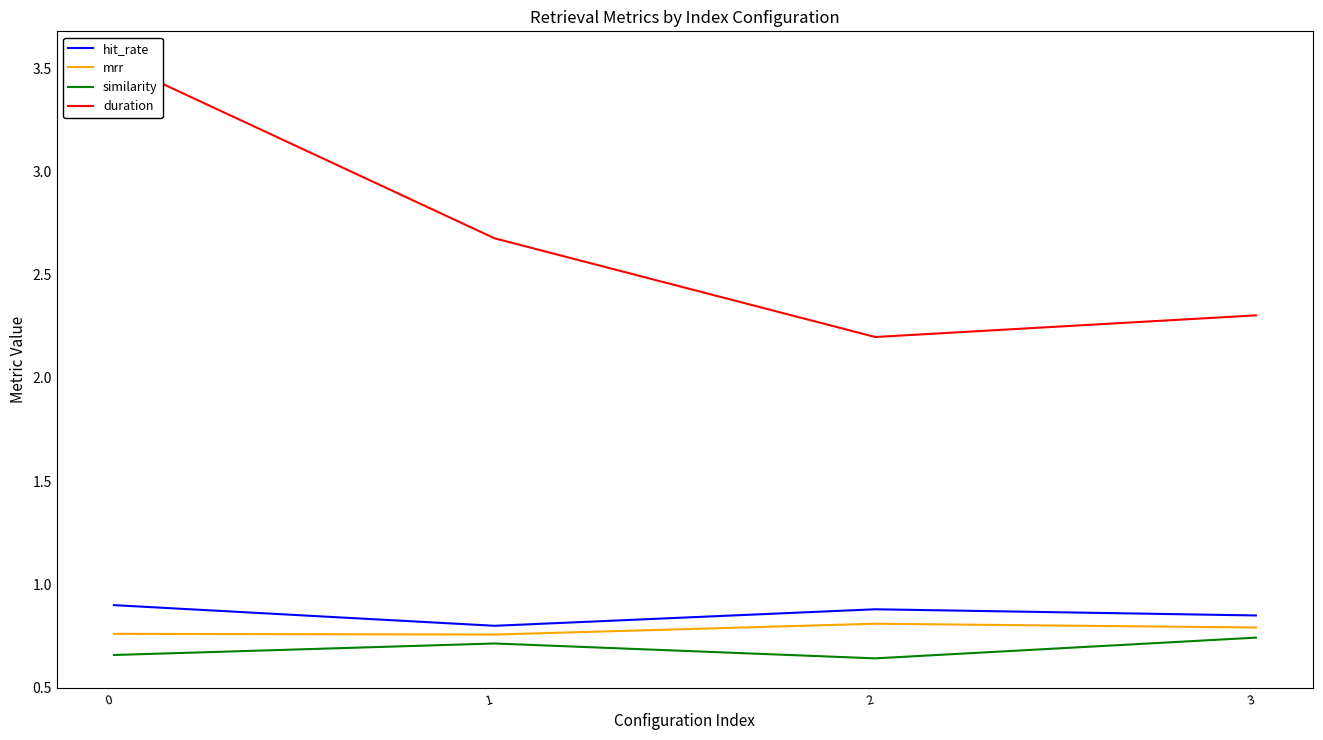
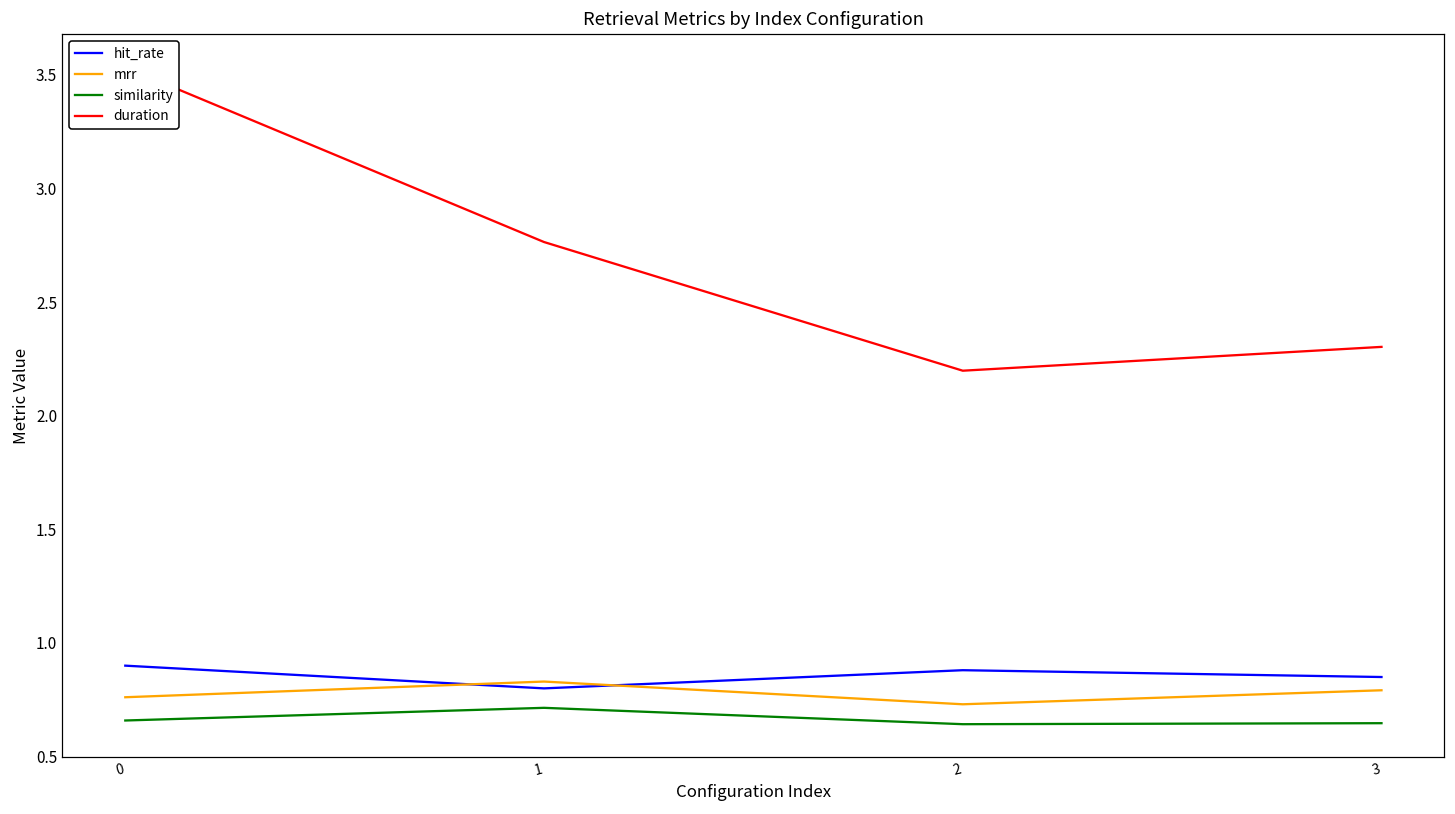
mrr, 1: 0.76 -> 0.83
duration, 1: 2.68 -> 2.76
mrr, 2: 0.81 -> 0.73
similarity, 3: 0.74 -> 0.65
